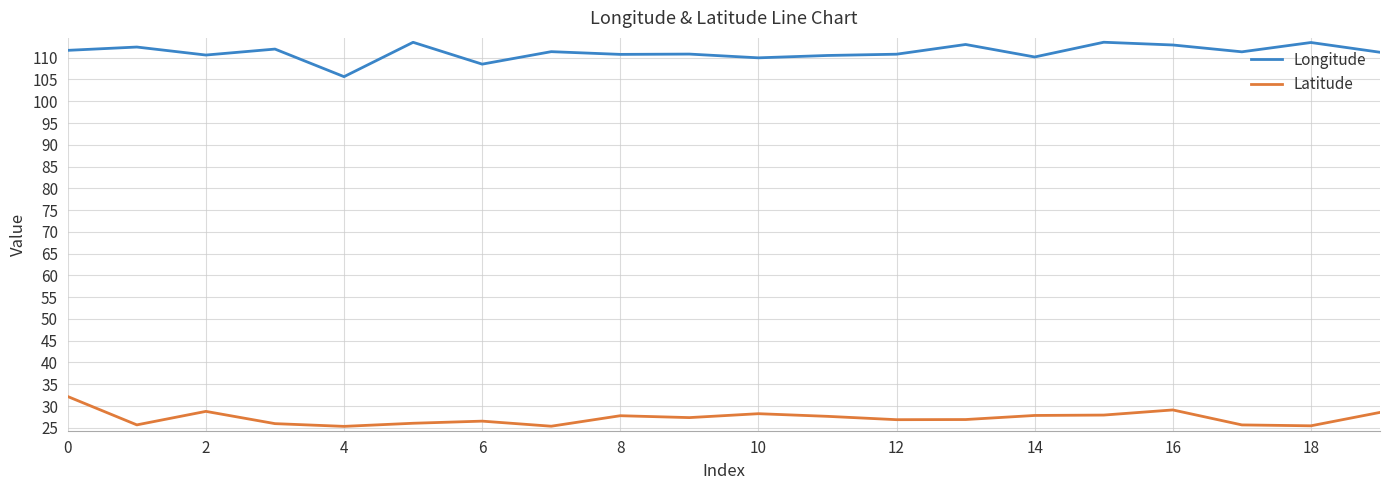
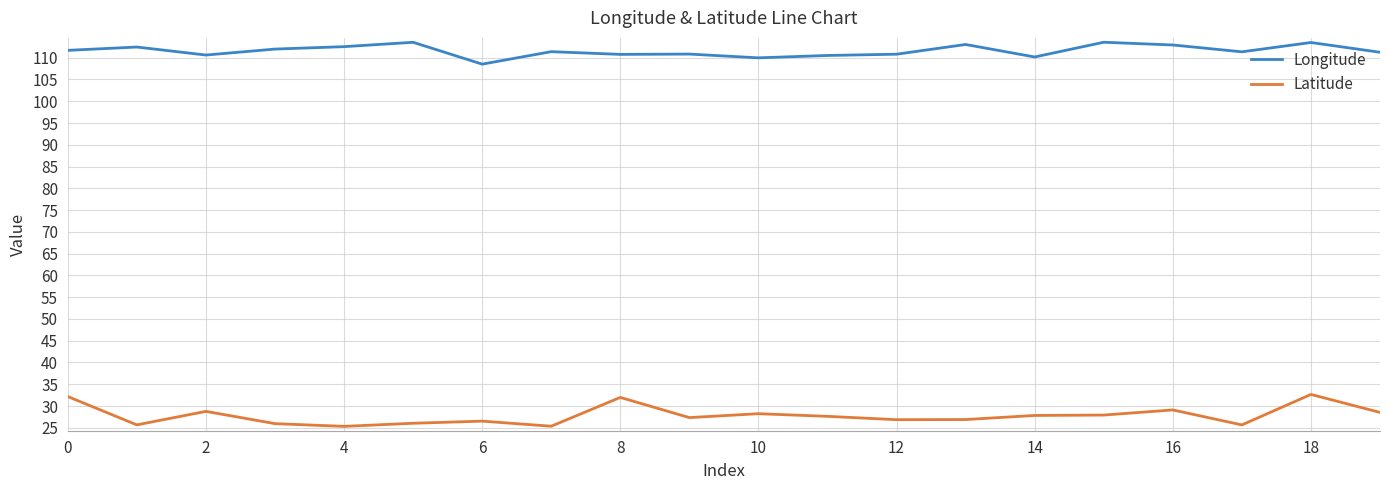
Longitude, 4: 106 -> 113
Latitude, 8: 28 -> 32
Latitude, 18: 25 -> 33
